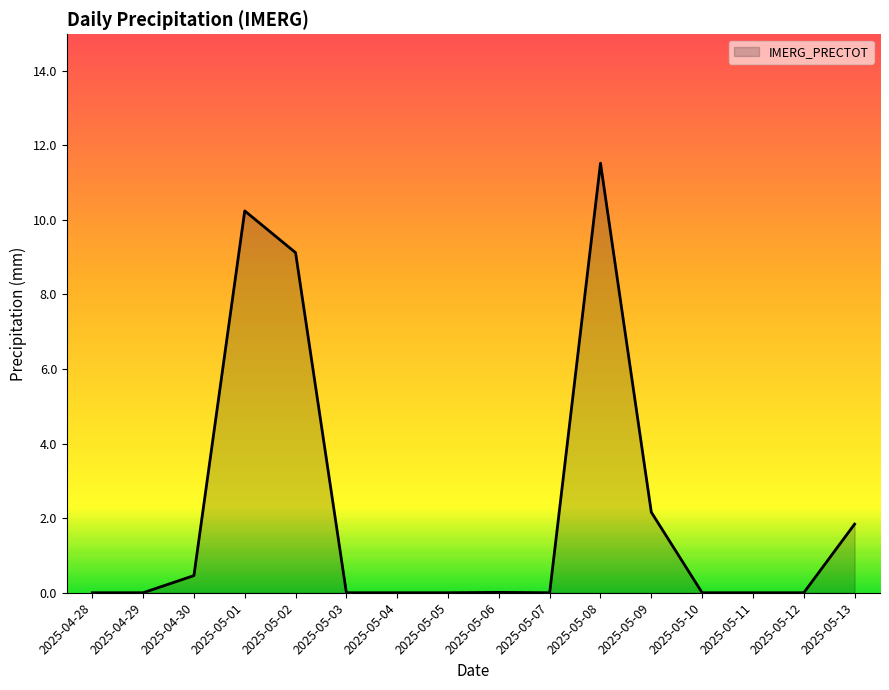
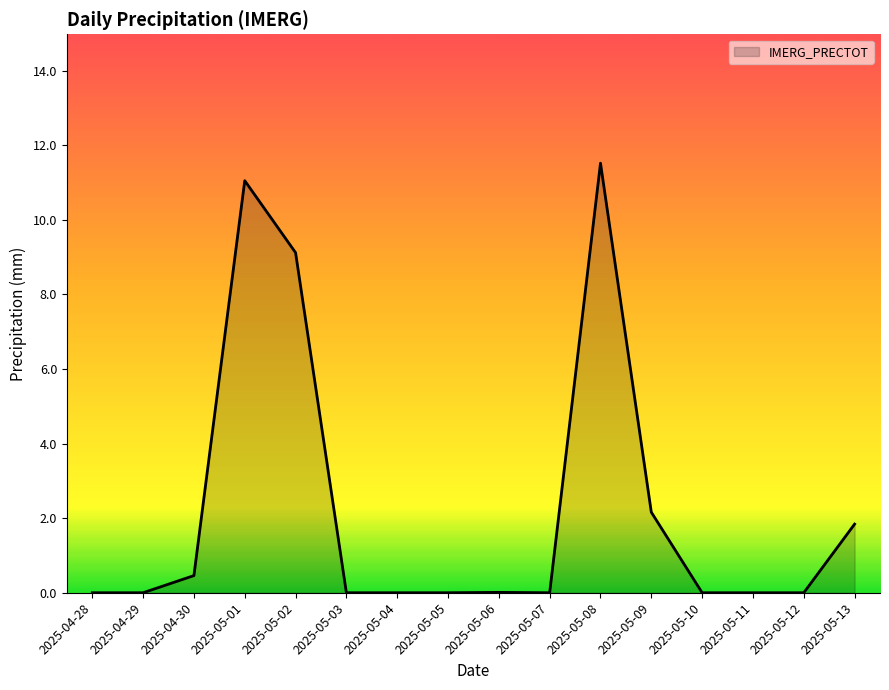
2025-05-01: 10.2 -> 11.1
